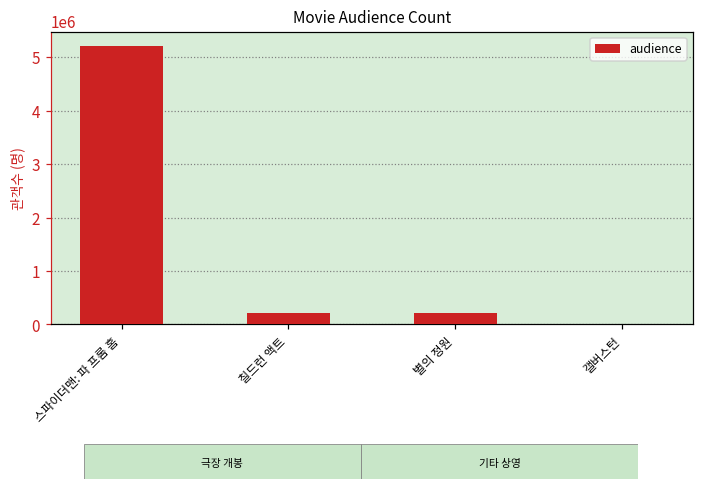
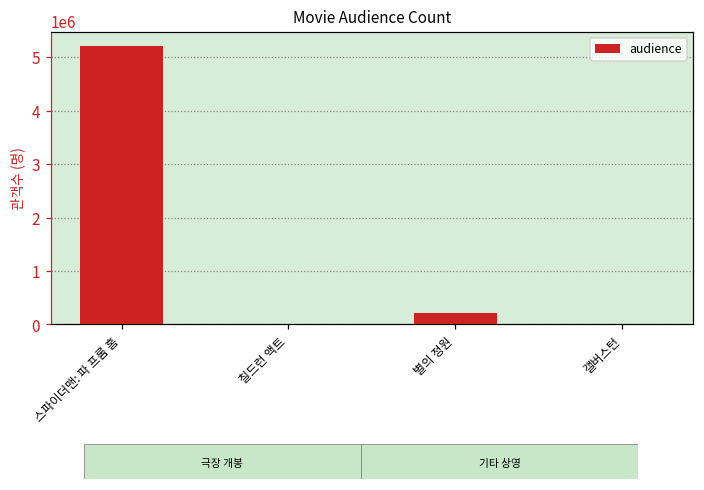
칠드런 액트: 200000 -> 0
